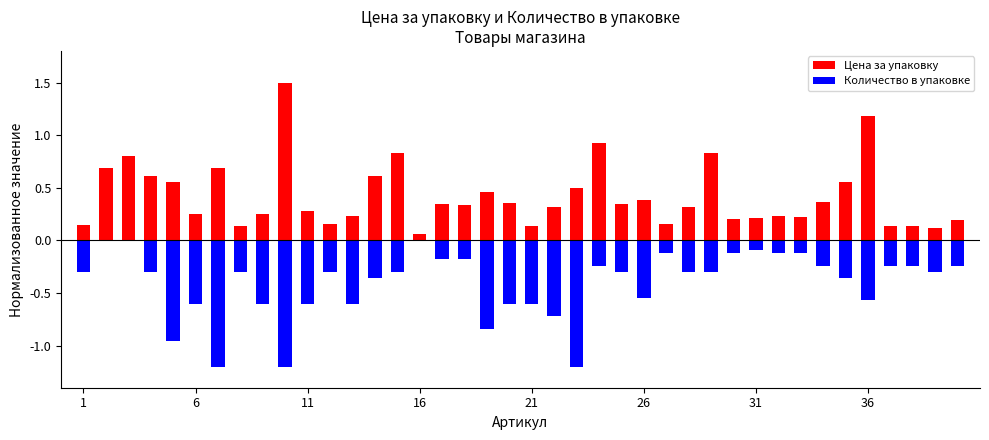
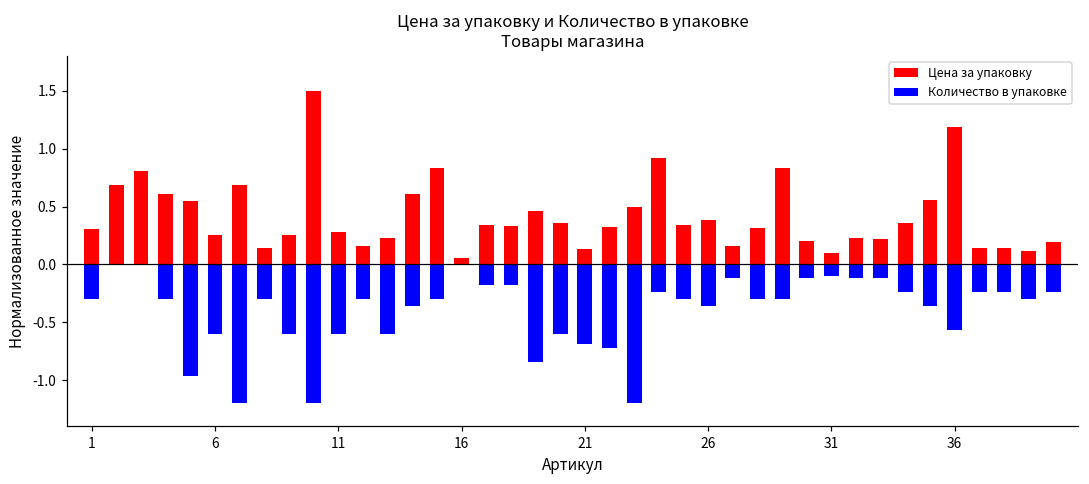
Цена за упаковку, 1: 0.15 -> 0.30
Количество в упаковке, 21: -0.60 -> -0.69
Количество в упаковке, 26: -0.55 -> -0.36
Цена за упаковку, 31: 0.22 -> 0.09
